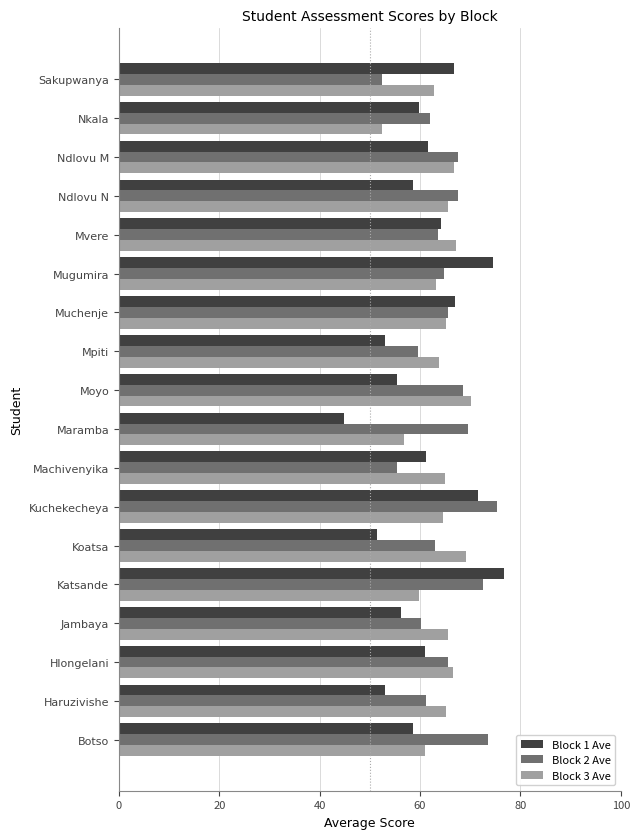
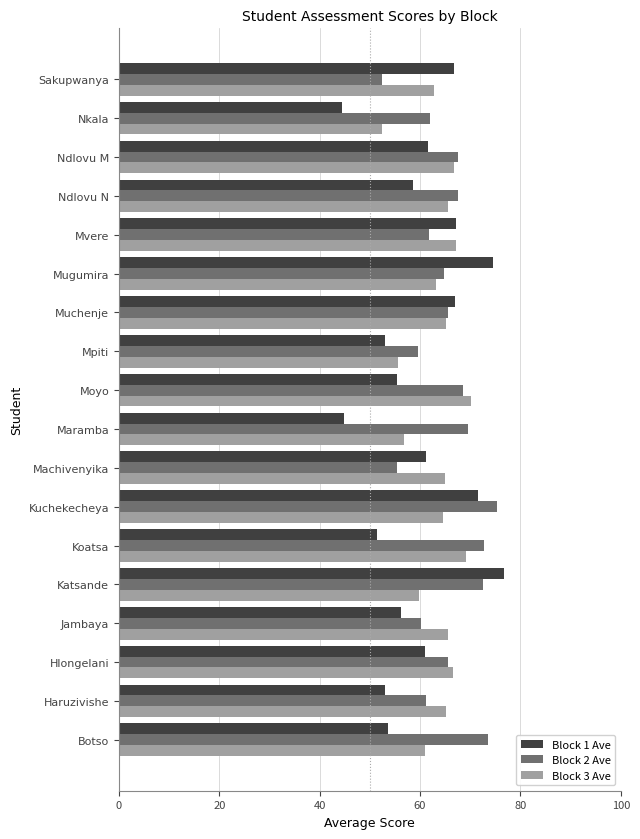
Block 1 Ave, Nkala: 60 -> 45
Block 1 Ave, Mvere: 64 -> 67
Block 2 Ave, Mvere: 64 -> 62
Block 3 Ave, Mpiti: 64 -> 56
Block 2 Ave, Koatsa: 63 -> 73
Block 1 Ave, Botso: 59 -> 54
